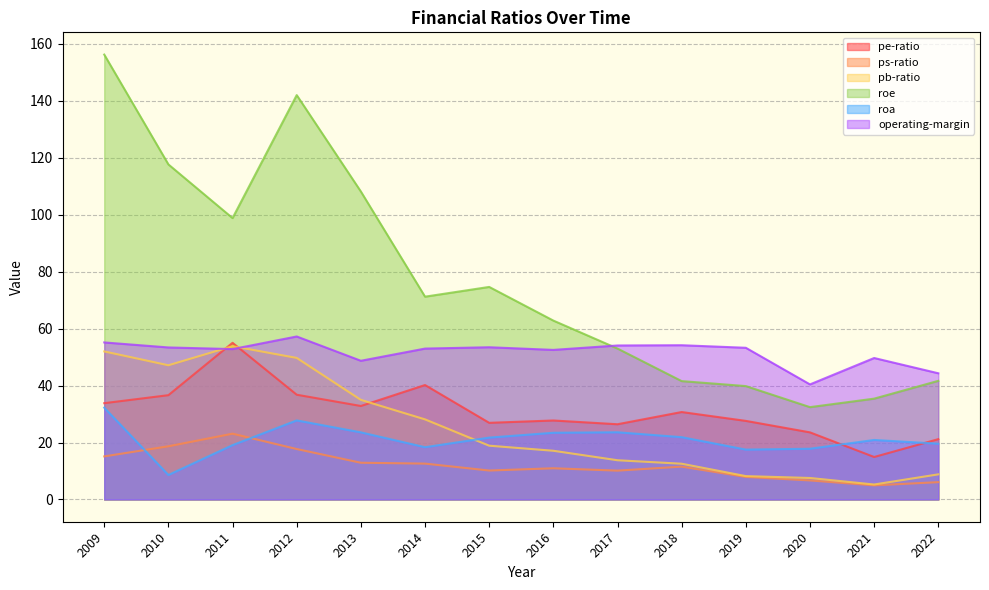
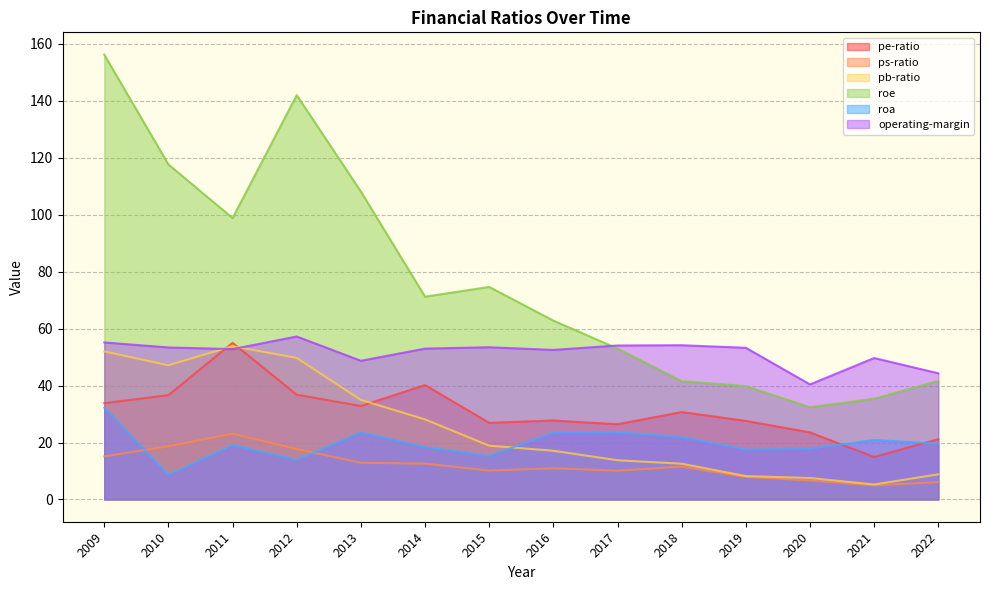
roa, 2012: 28 -> 14
roa, 2015: 22 -> 15
